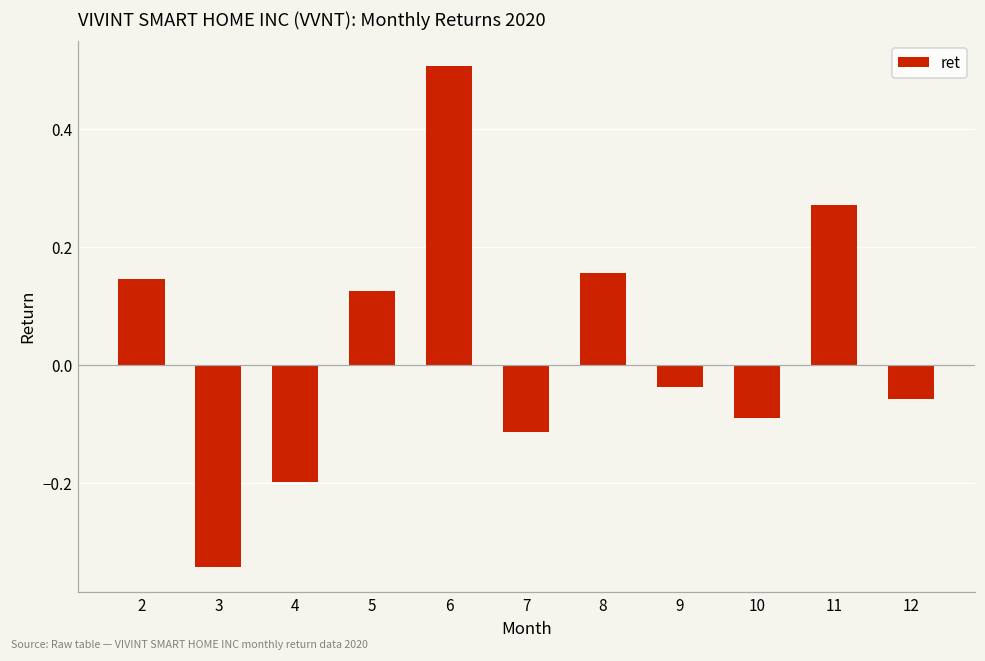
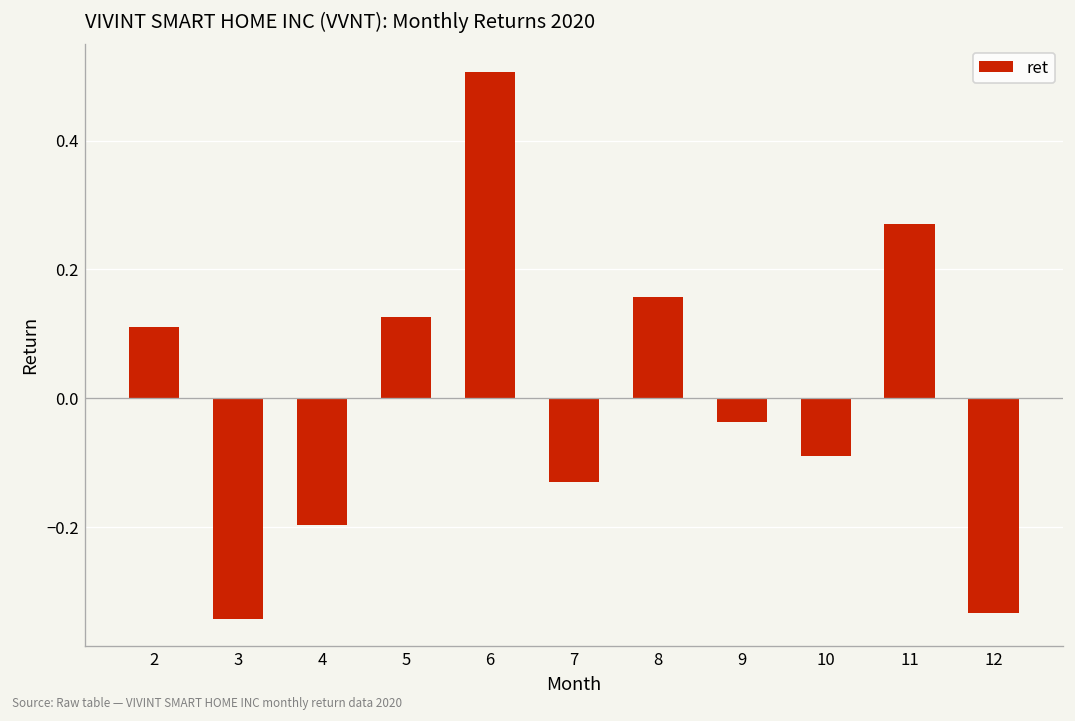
2: 0.15 -> 0.11
7: -0.11 -> -0.13
12: -0.06 -> -0.33
